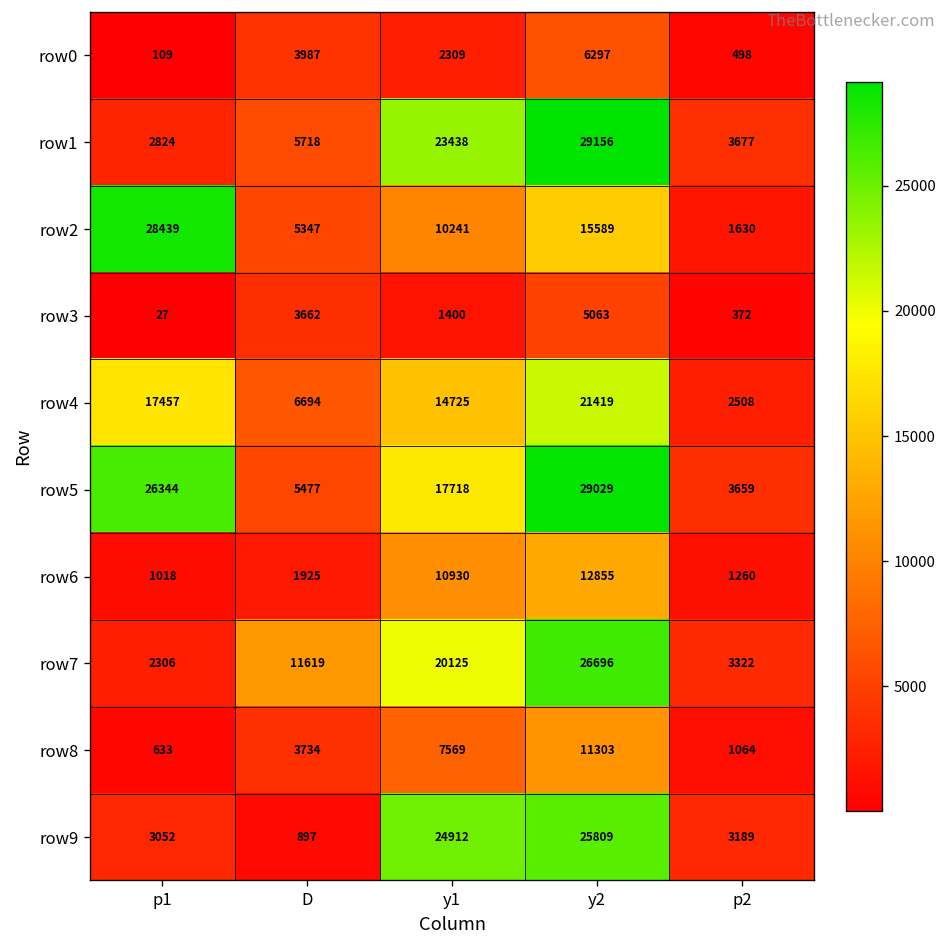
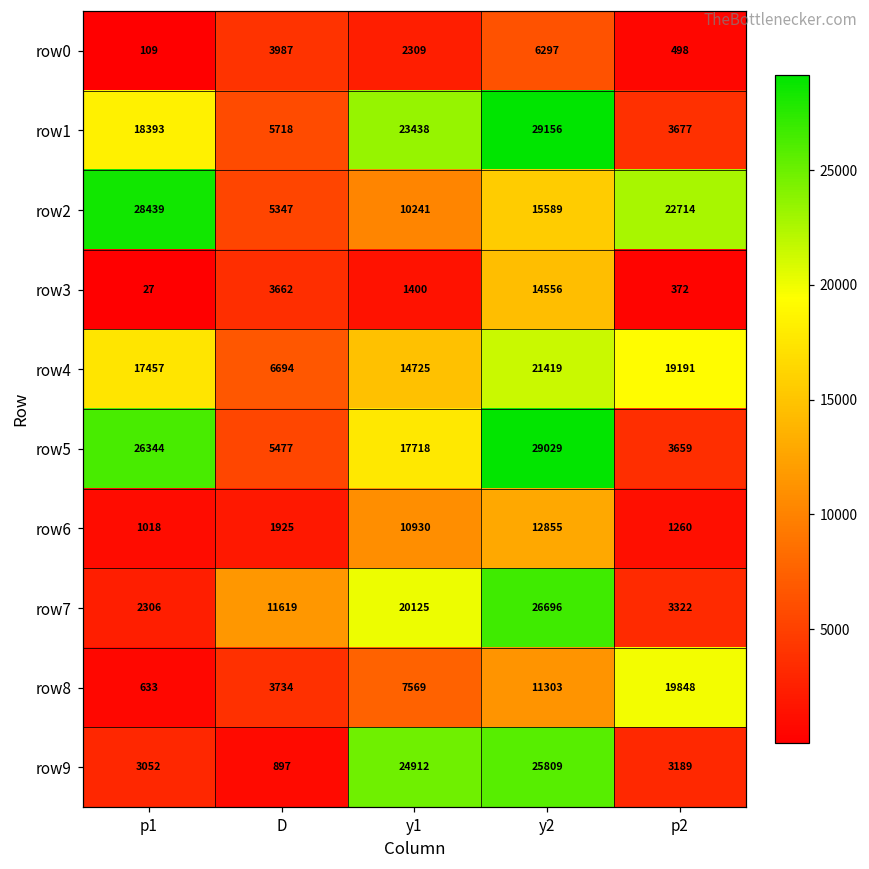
row1, p1: 2824 -> 18393
row2, p2: 1630 -> 22714
row3, y2: 5063 -> 14556
row4, p2: 2508 -> 19191
row8, p2: 1064 -> 19848
